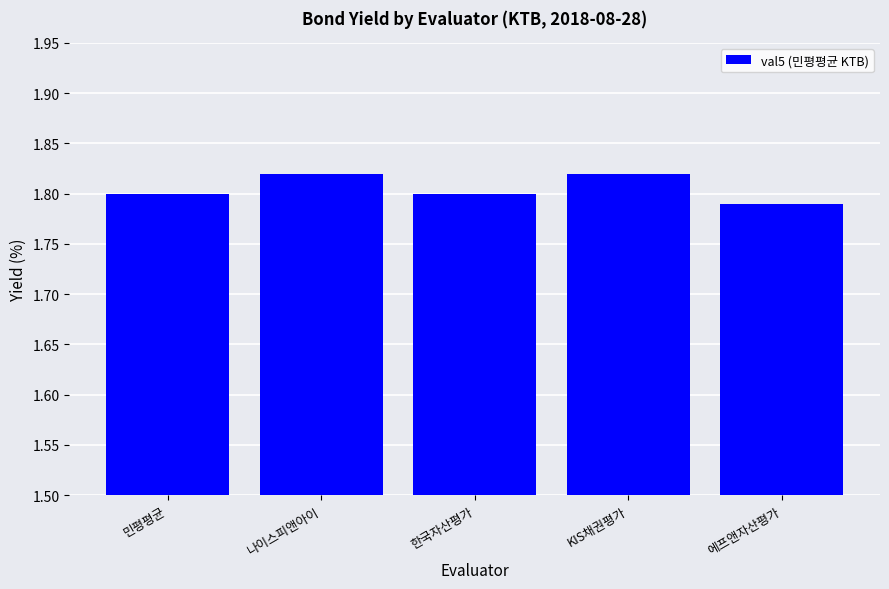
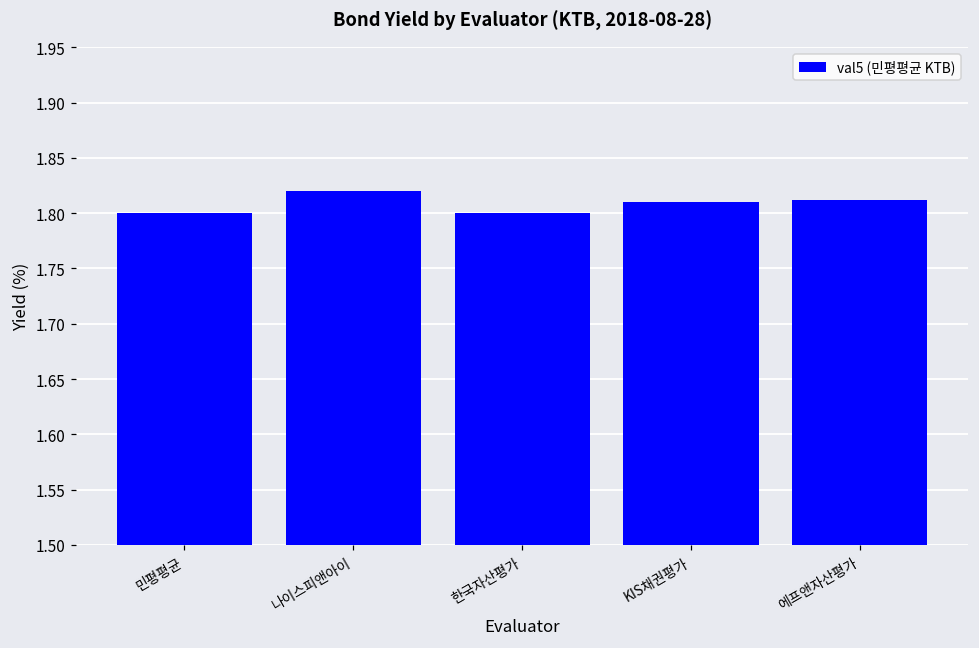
KIS채권평가: 1.82 -> 1.81
에프앤자산평가: 1.790 -> 1.812
